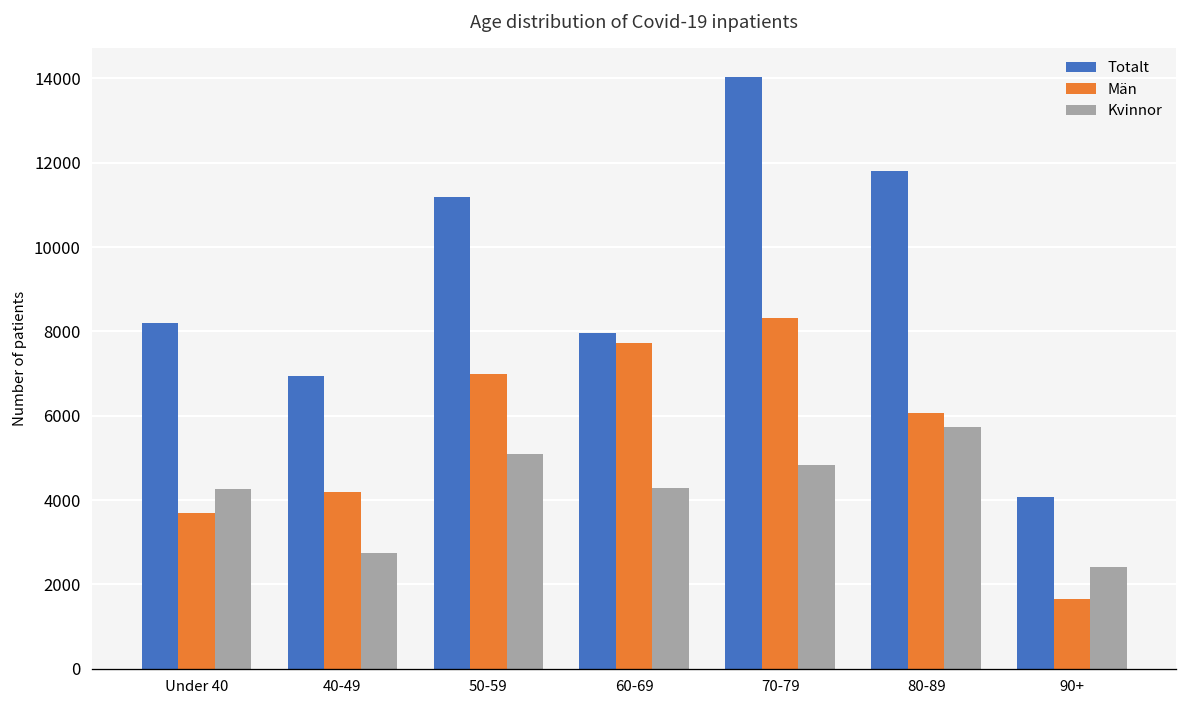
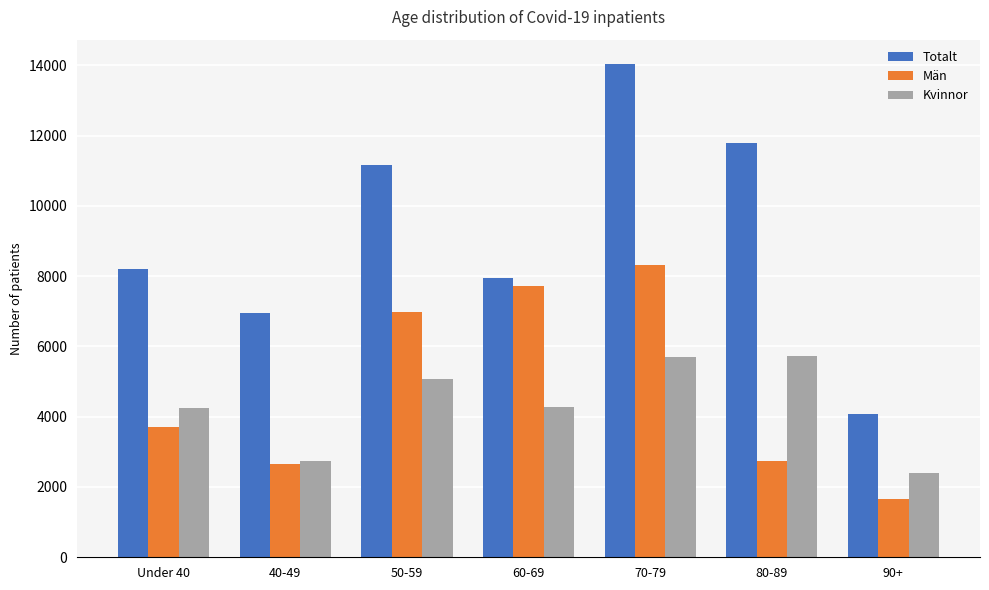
Män, 40-49: 4200 -> 2600
Kvinnor, 70-79: 4800 -> 5700
Män, 80-89: 6100 -> 2700
